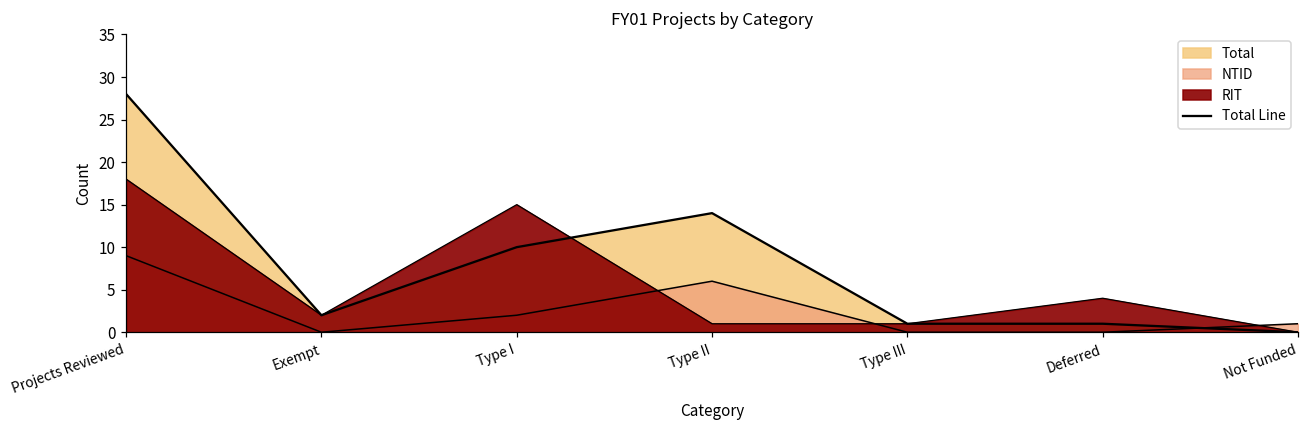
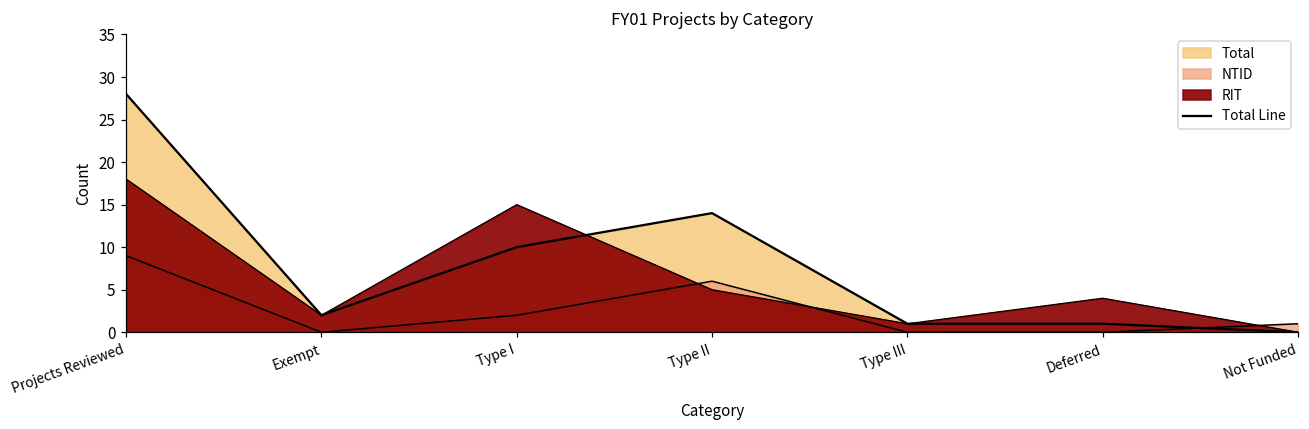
RIT, Type II: 1 -> 5
